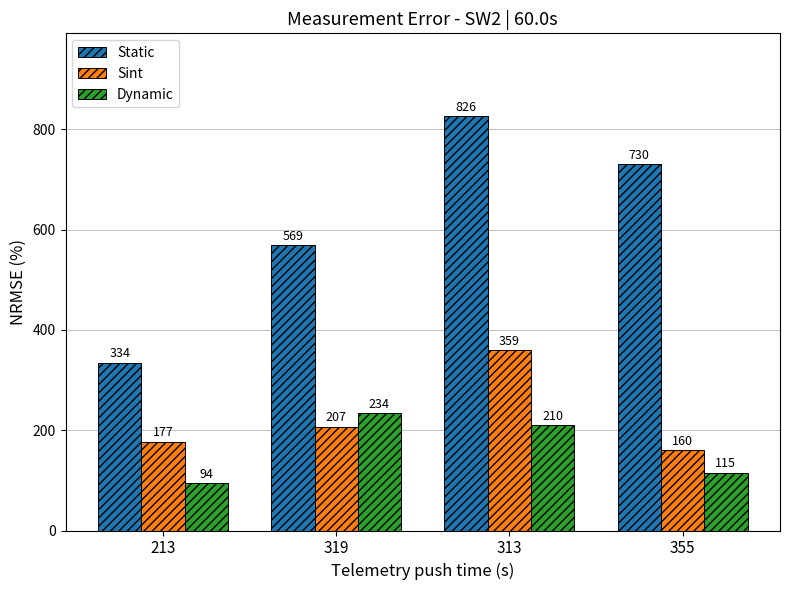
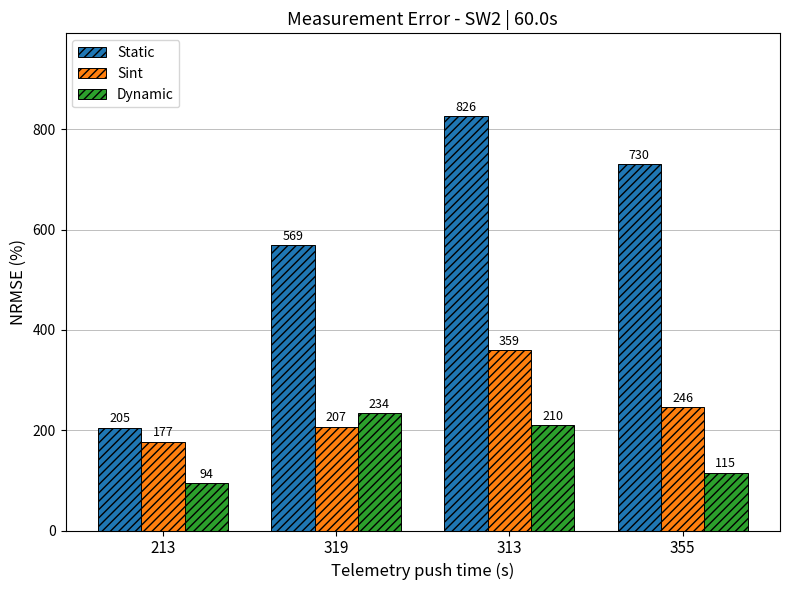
Static, 213: 334 -> 205
Sint, 355: 160 -> 246
